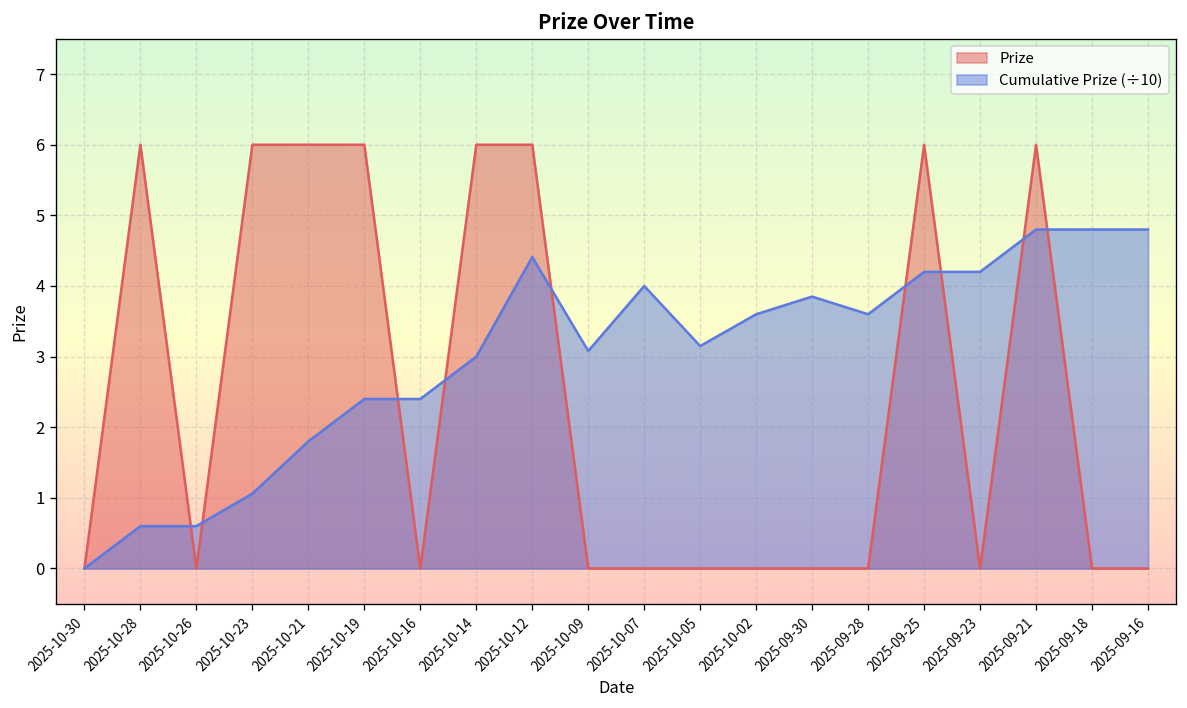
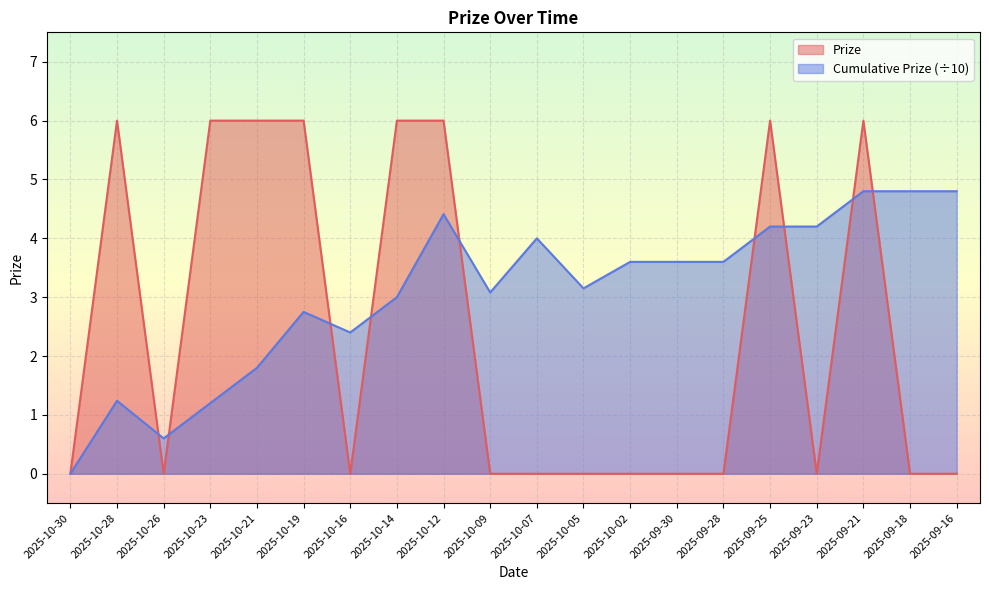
Cumulative Prize (÷10), 2025-10-28: 0.6 -> 1.2
Cumulative Prize (÷10), 2025-10-23: 1.1 -> 1.2
Cumulative Prize (÷10), 2025-10-19: 2.4 -> 2.8
Cumulative Prize (÷10), 2025-09-30: 3.9 -> 3.6
